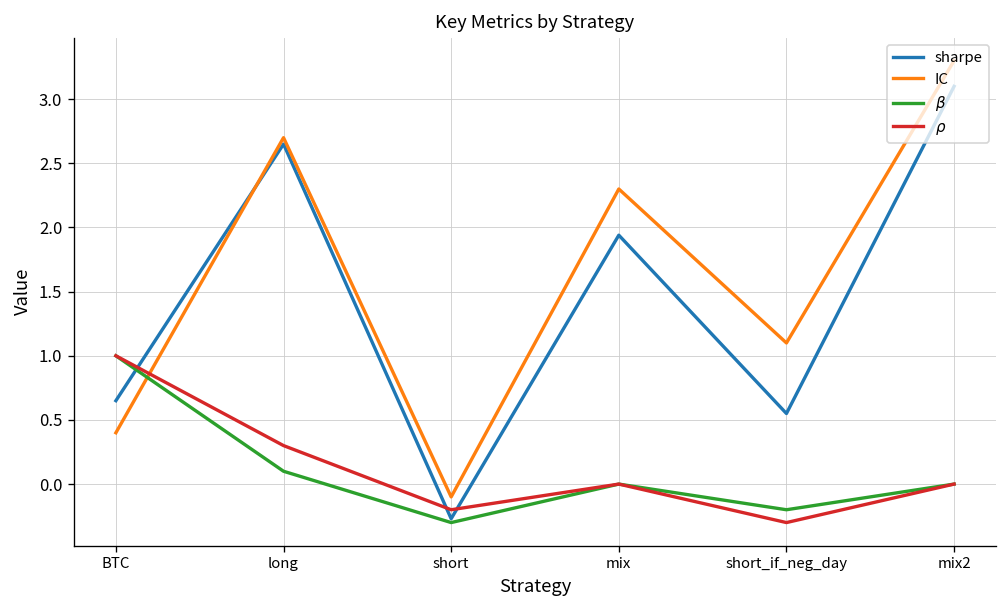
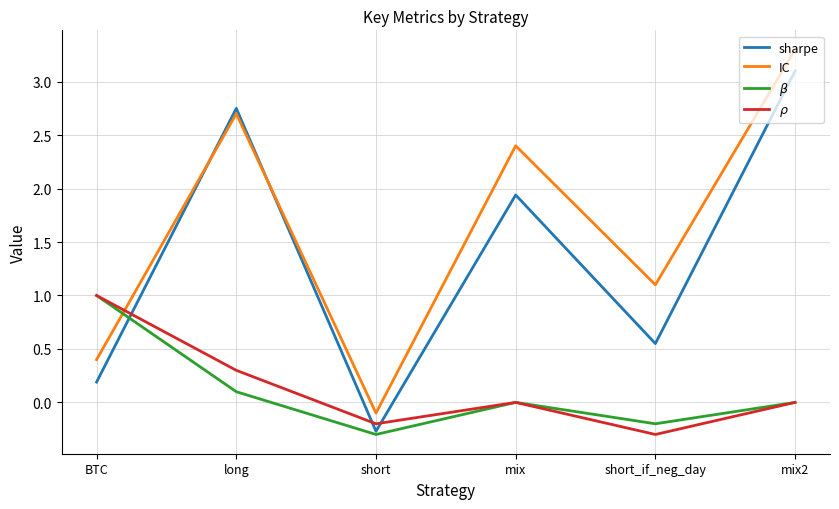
sharpe, BTC: 0.65 -> 0.19
sharpe, long: 2.65 -> 2.75
IC, mix: 2.3 -> 2.4
